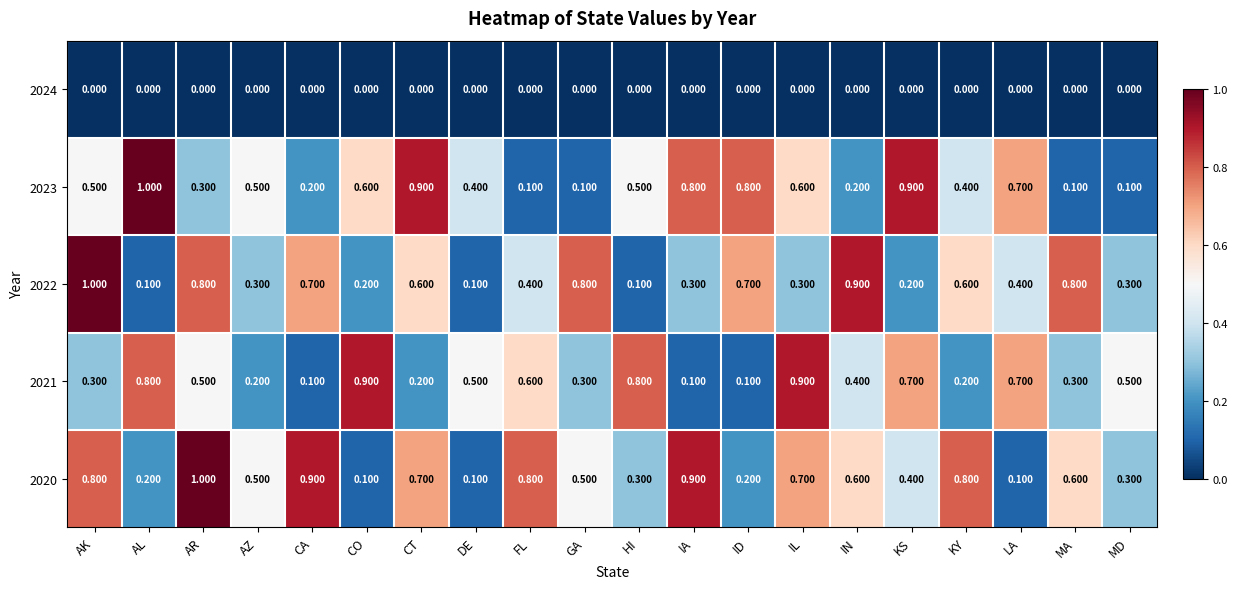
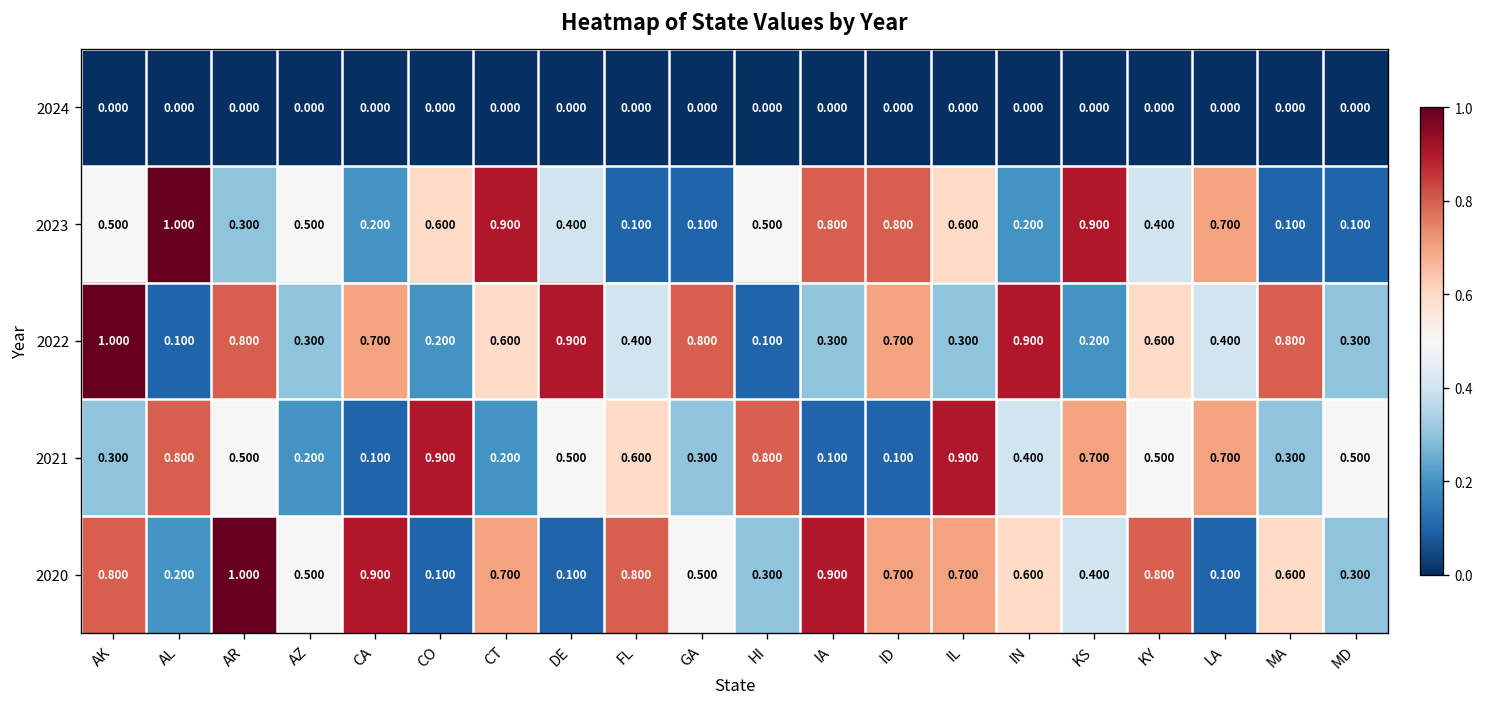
2022, DE: 0.100 -> 0.900
2021, KY: 0.200 -> 0.500
2020, ID: 0.200 -> 0.700
